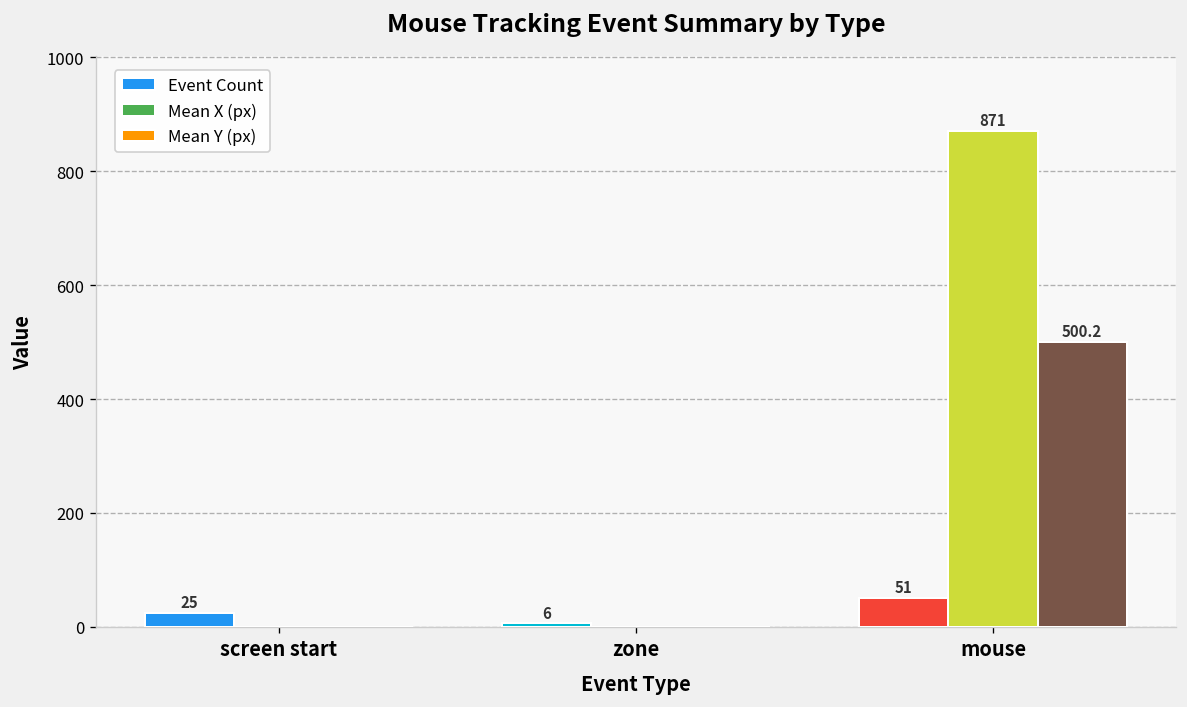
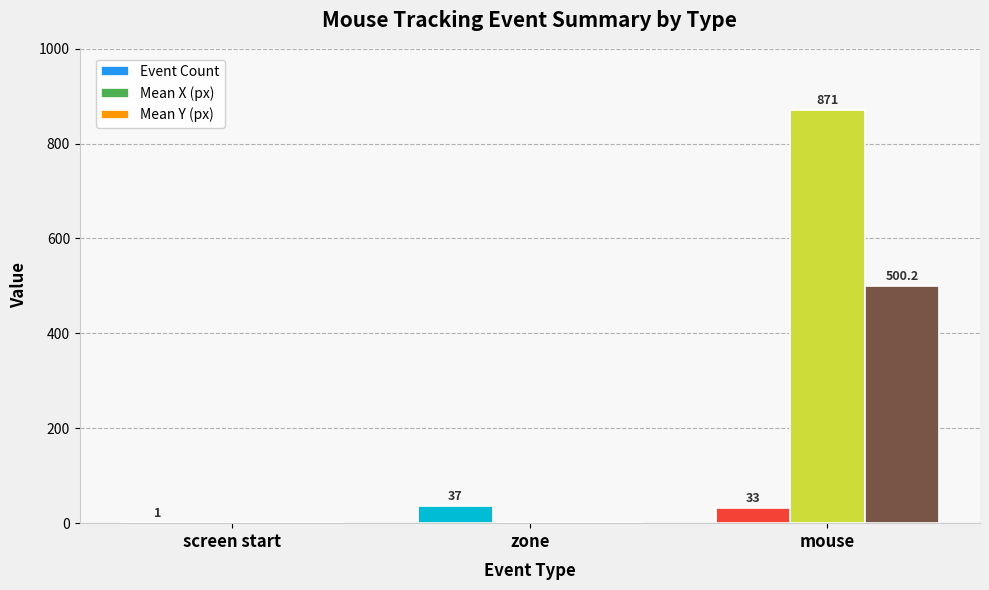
Event Count, screen start: 25 -> 1
Event Count, zone: 6 -> 37
Event Count, mouse: 51 -> 33
